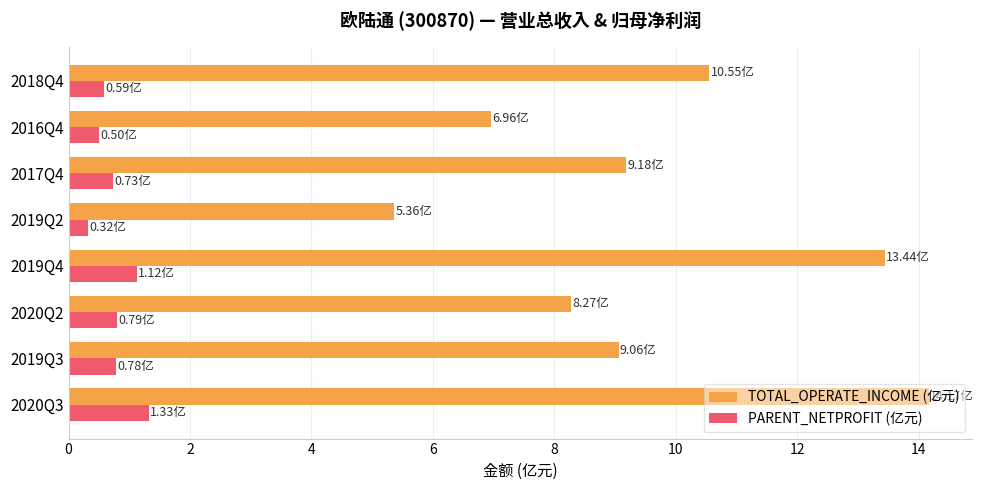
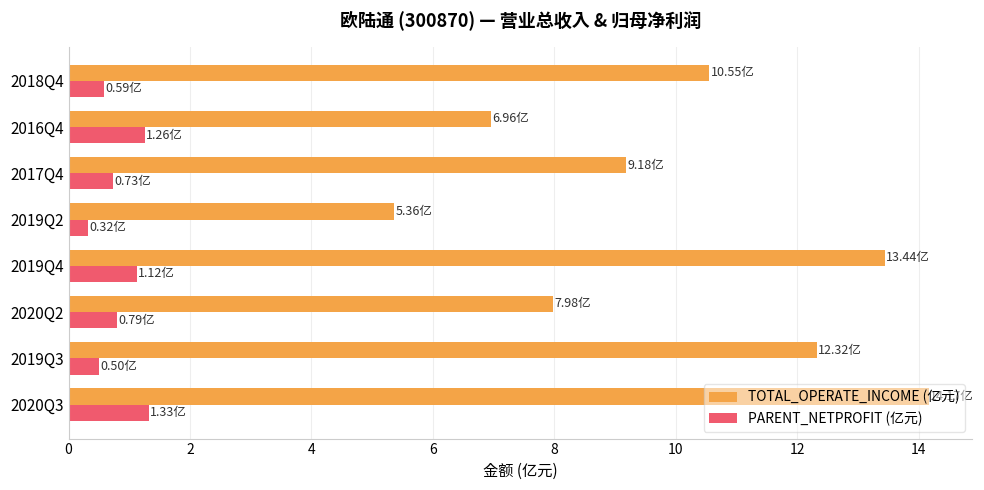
PARENT_NETPROFIT (亿元), 2016Q4: 0.50亿 -> 1.26亿
TOTAL_OPERATE_INCOME (亿元), 2020Q2: 8.27亿 -> 7.98亿
TOTAL_OPERATE_INCOME (亿元), 2019Q3: 9.06亿 -> 12.32亿
PARENT_NETPROFIT (亿元), 2019Q3: 0.78亿 -> 0.50亿
